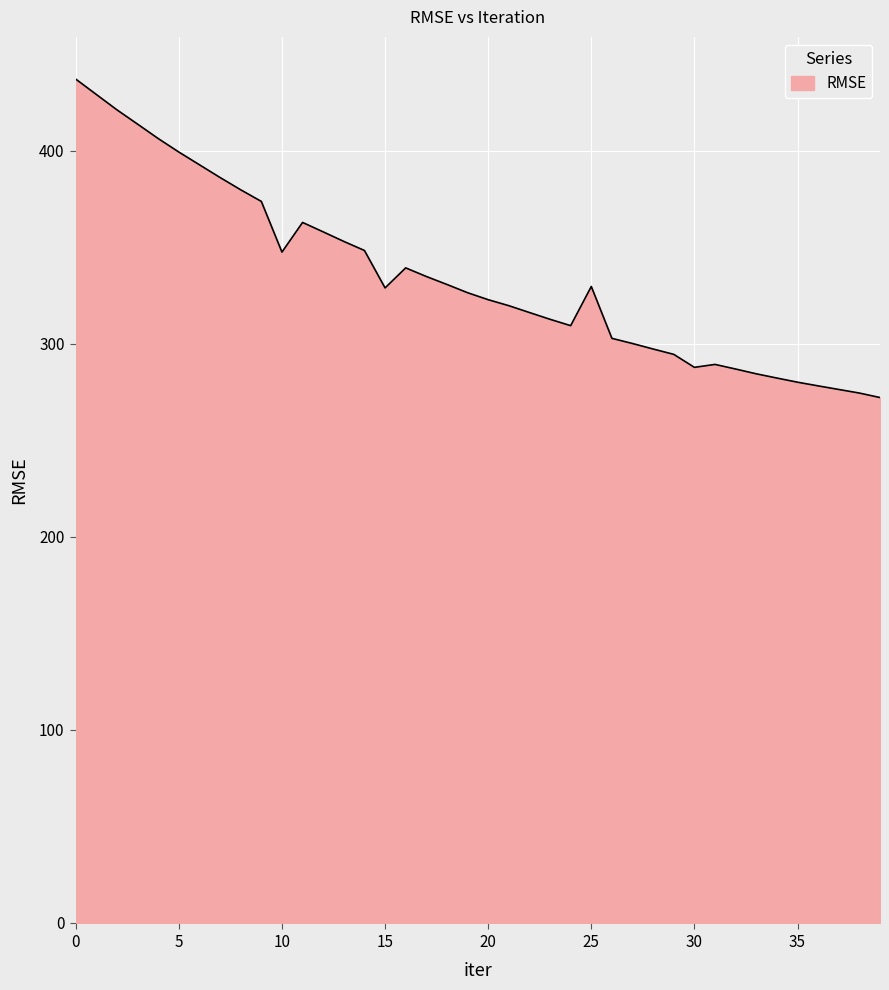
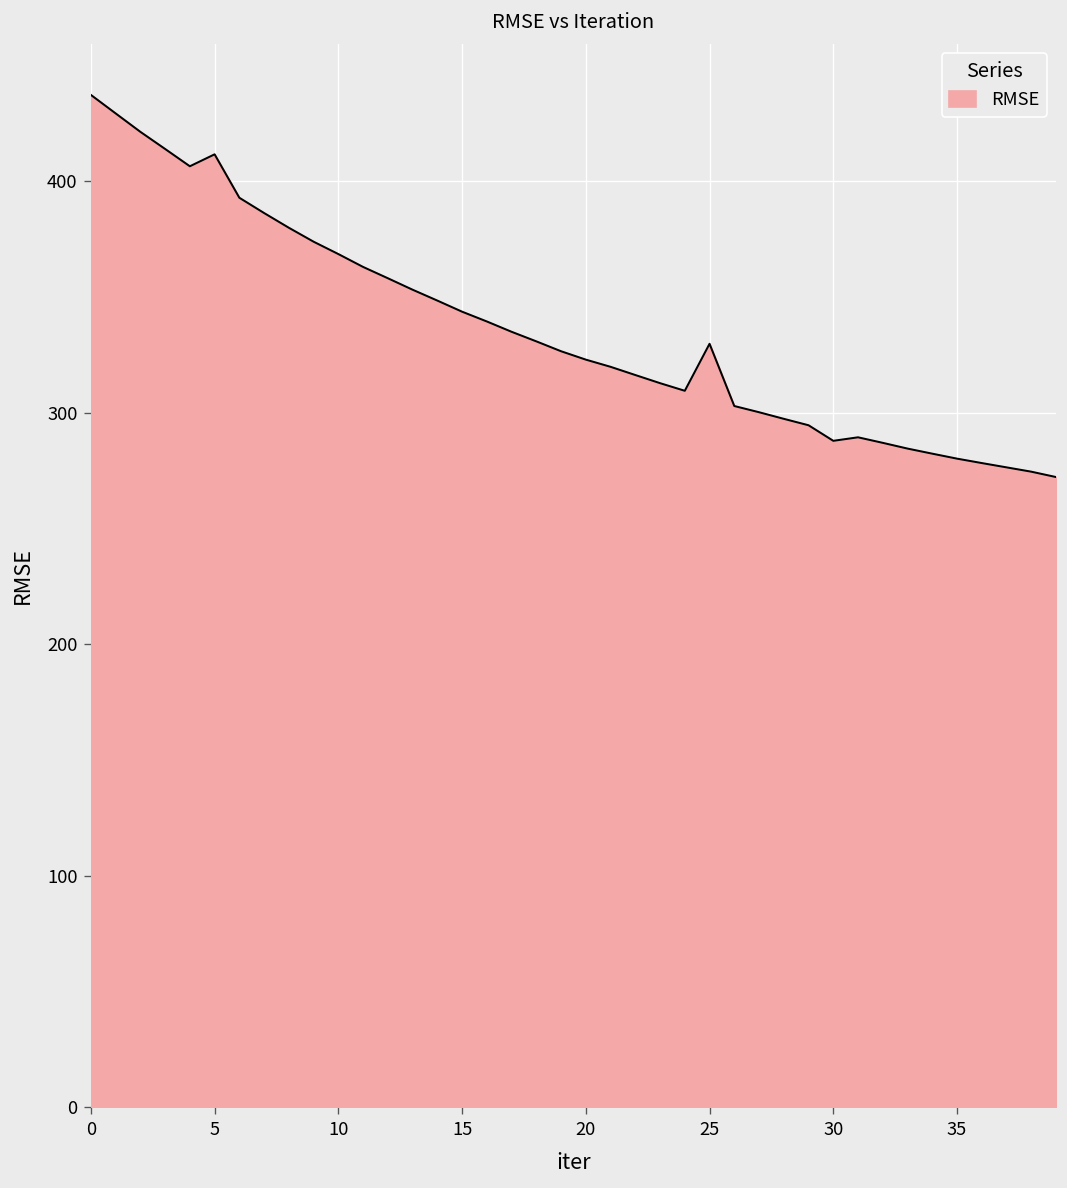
5: 399 -> 412
10: 348 -> 368
15: 329 -> 344
